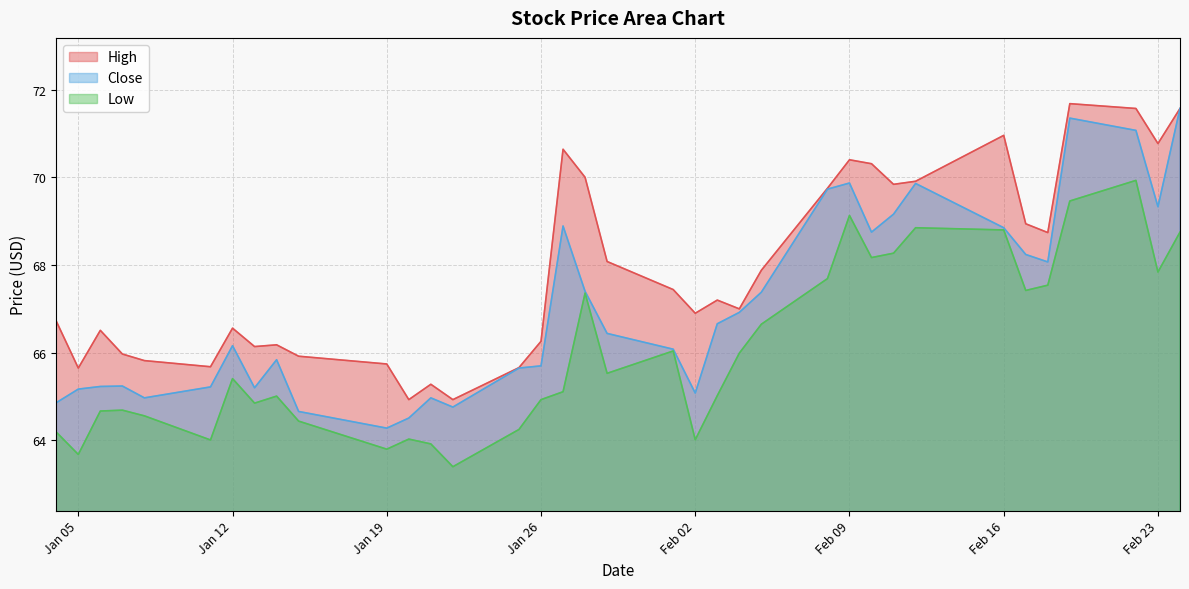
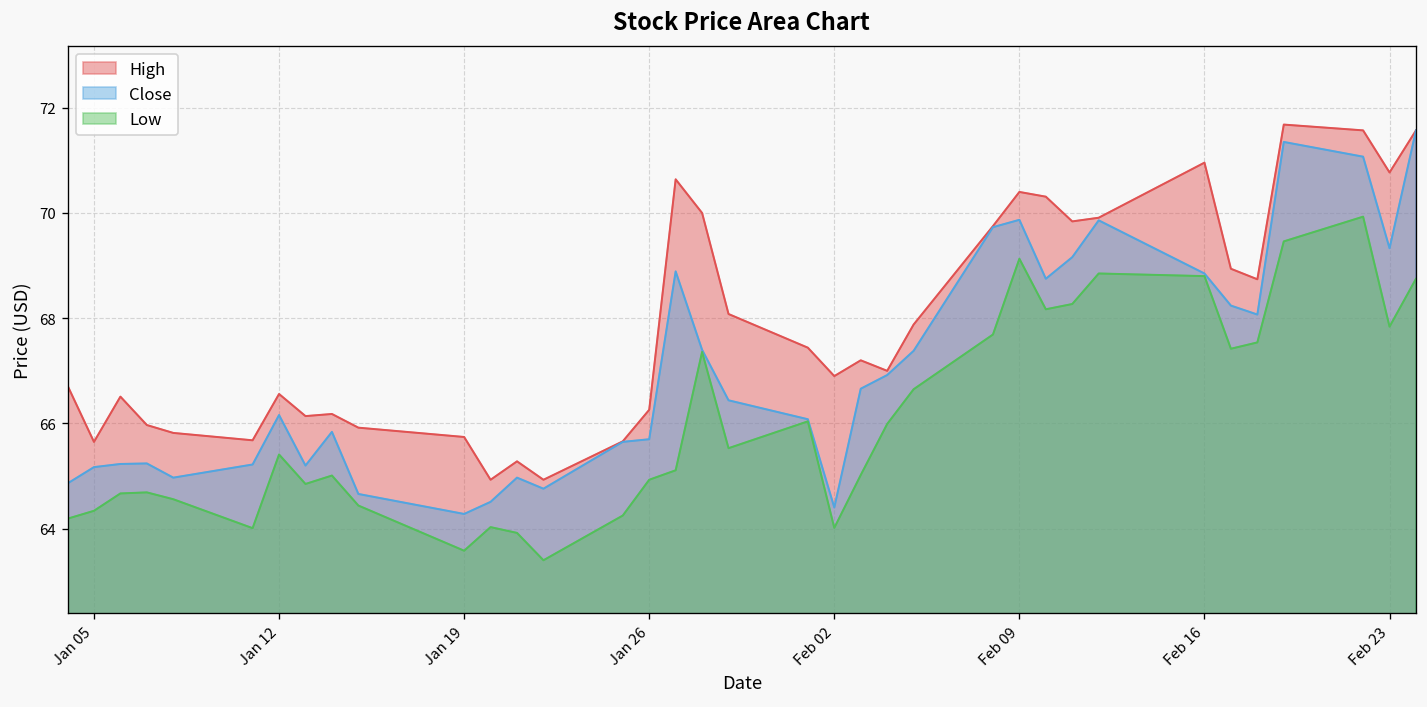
Low, Jan 05: 63.7 -> 64.3
Low, Jan 19: 63.8 -> 63.6
Close, Feb 02: 65.1 -> 64.4
